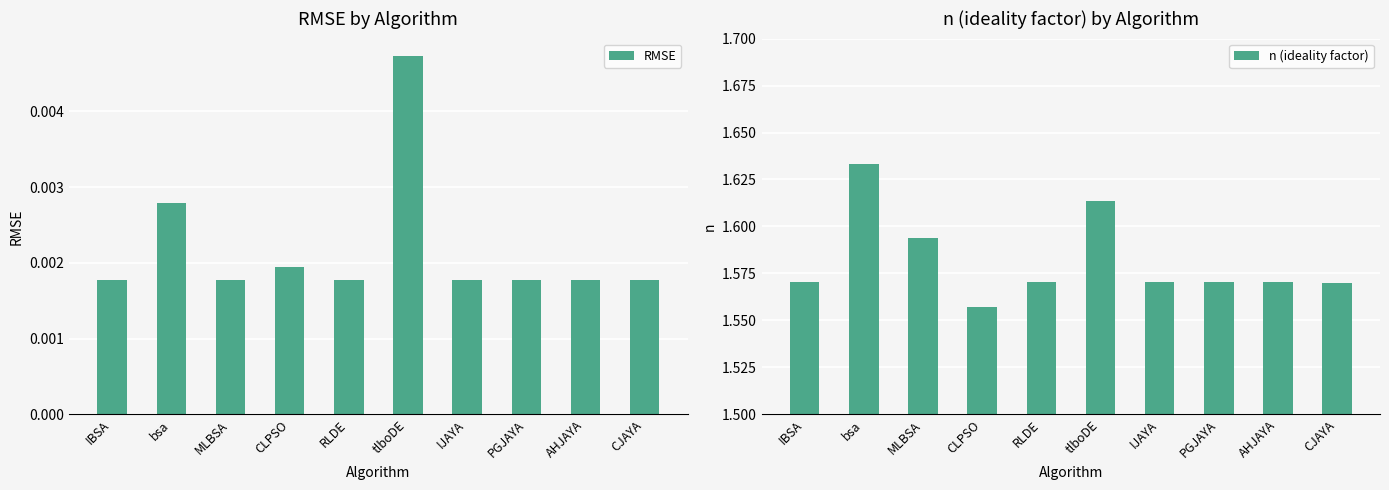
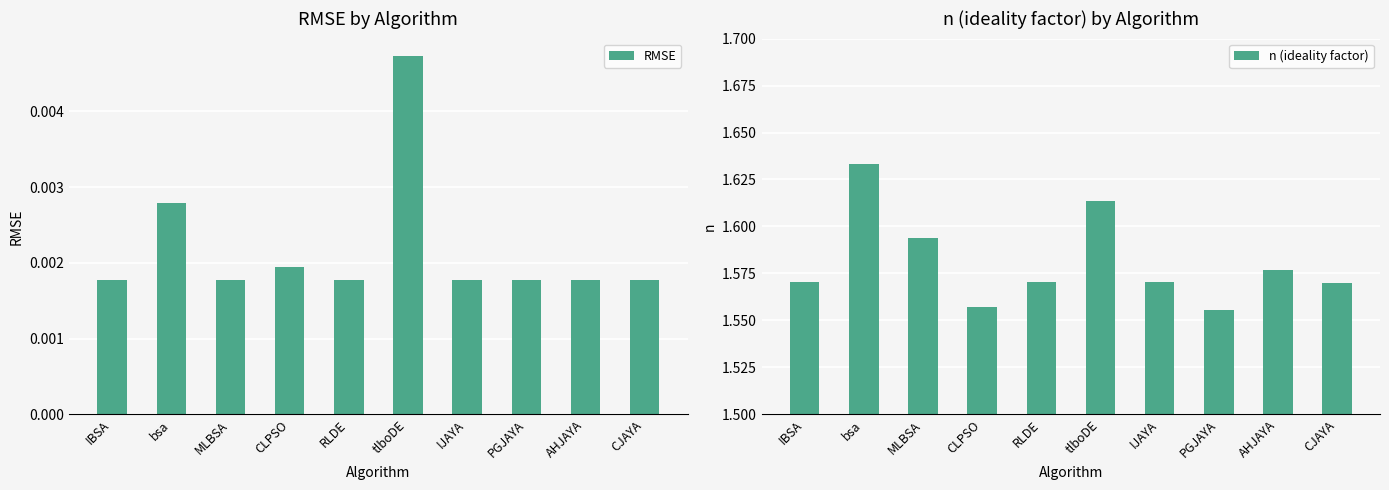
n (ideality factor) by Algorithm, PGJAYA: 1.570 -> 1.555
n (ideality factor) by Algorithm, AHJAYA: 1.570 -> 1.577
